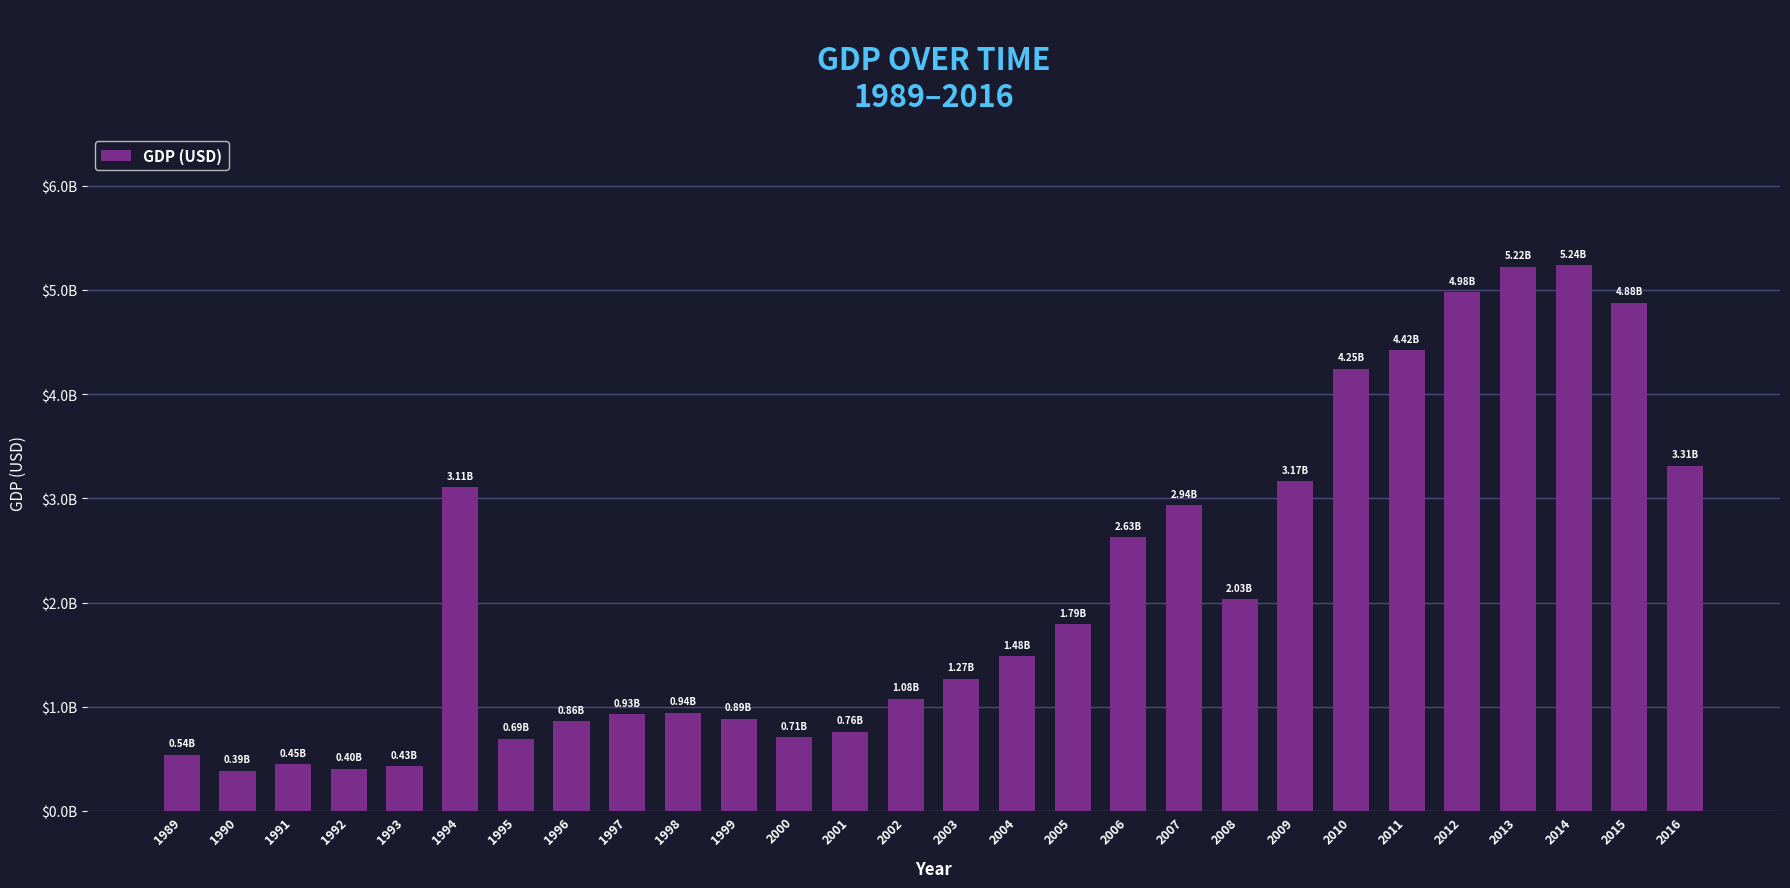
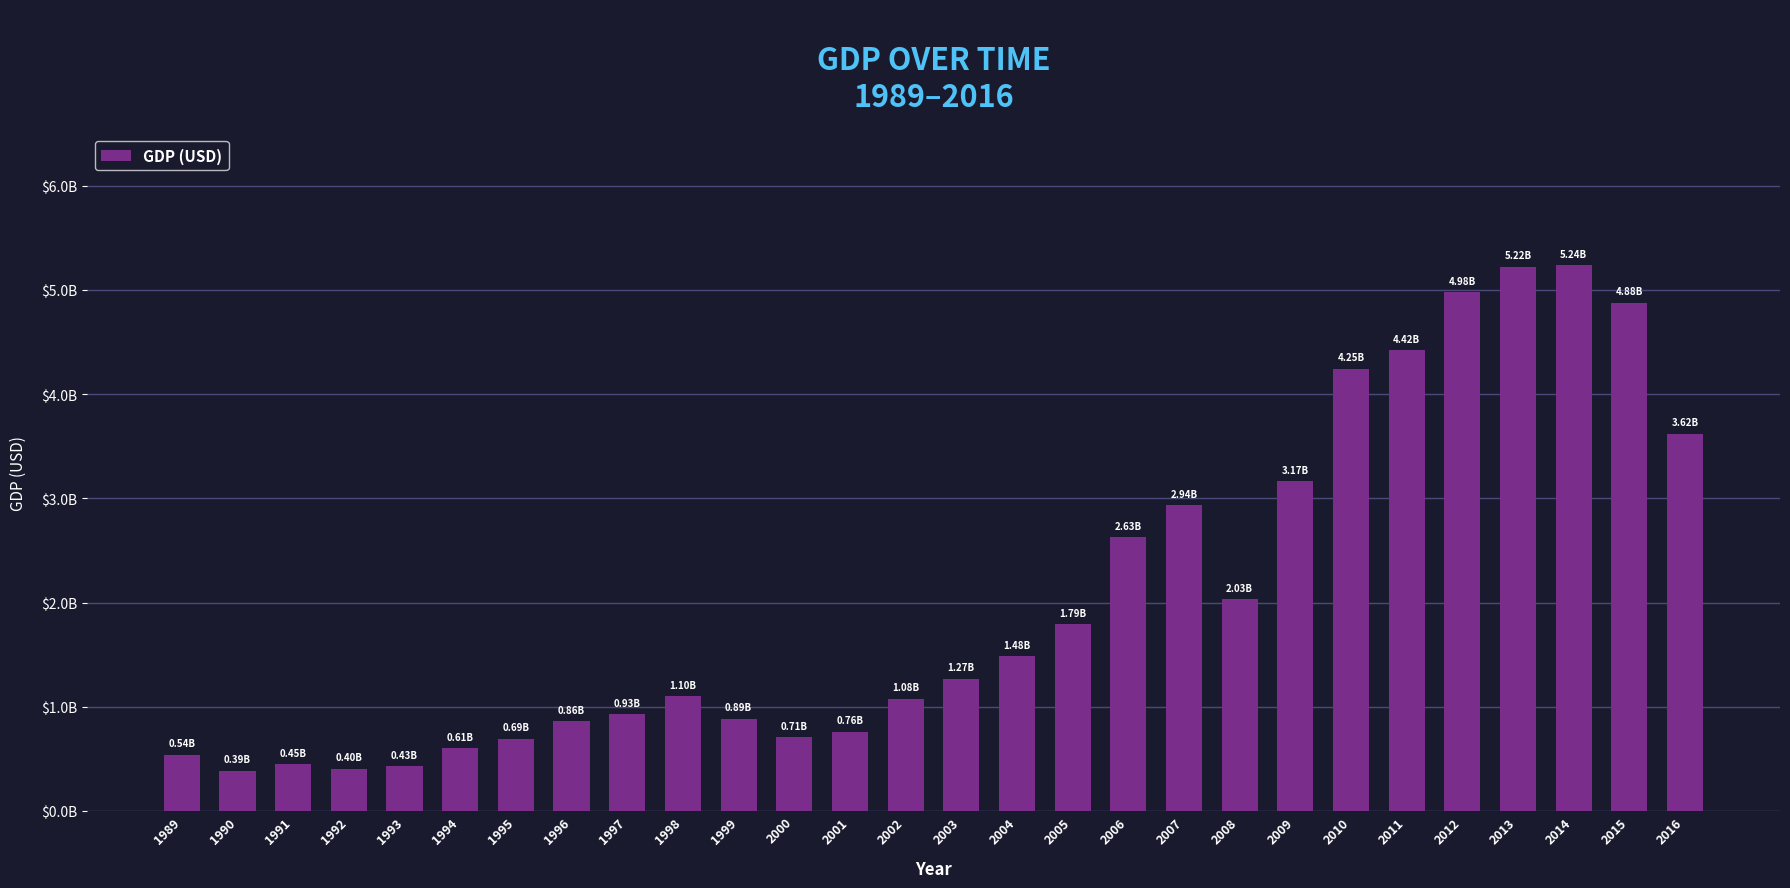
1994: 3.11B -> 0.61B
1998: 0.94B -> 1.10B
2016: 3.31B -> 3.62B
